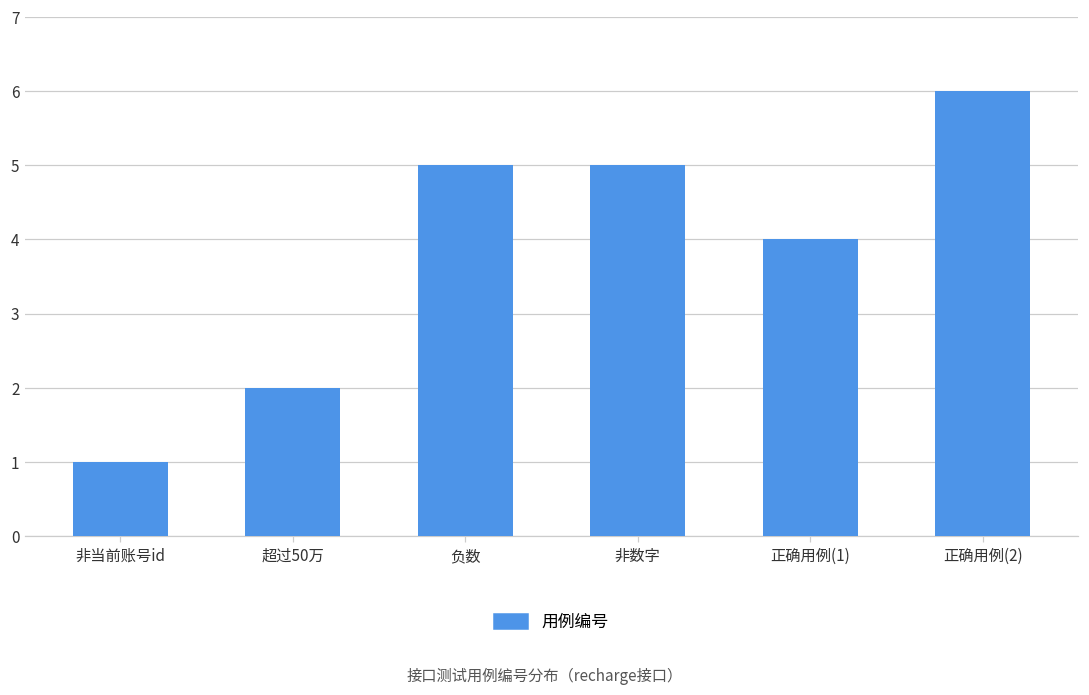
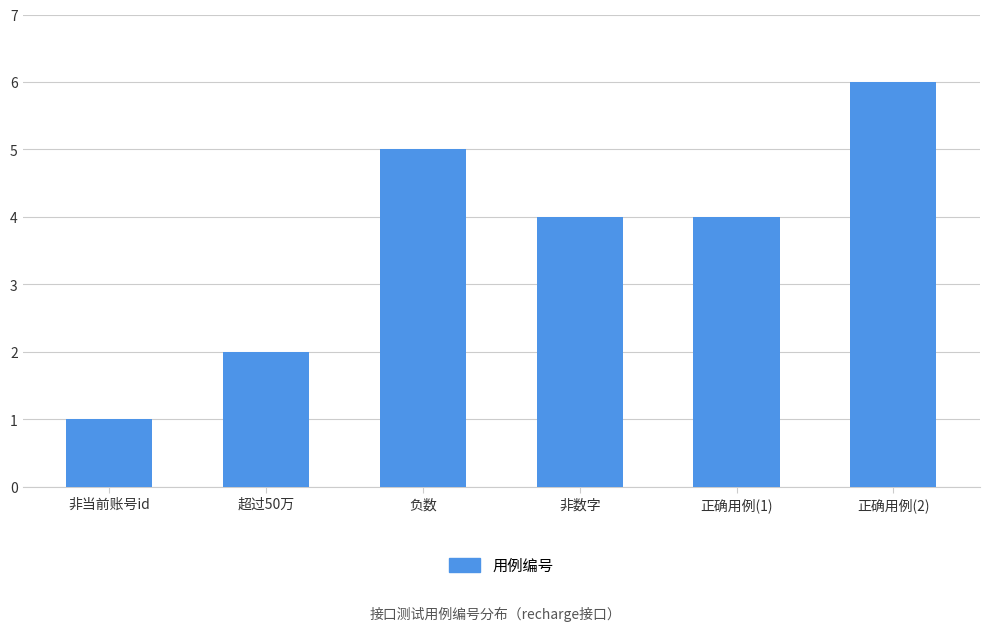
非数字: 5 -> 4
